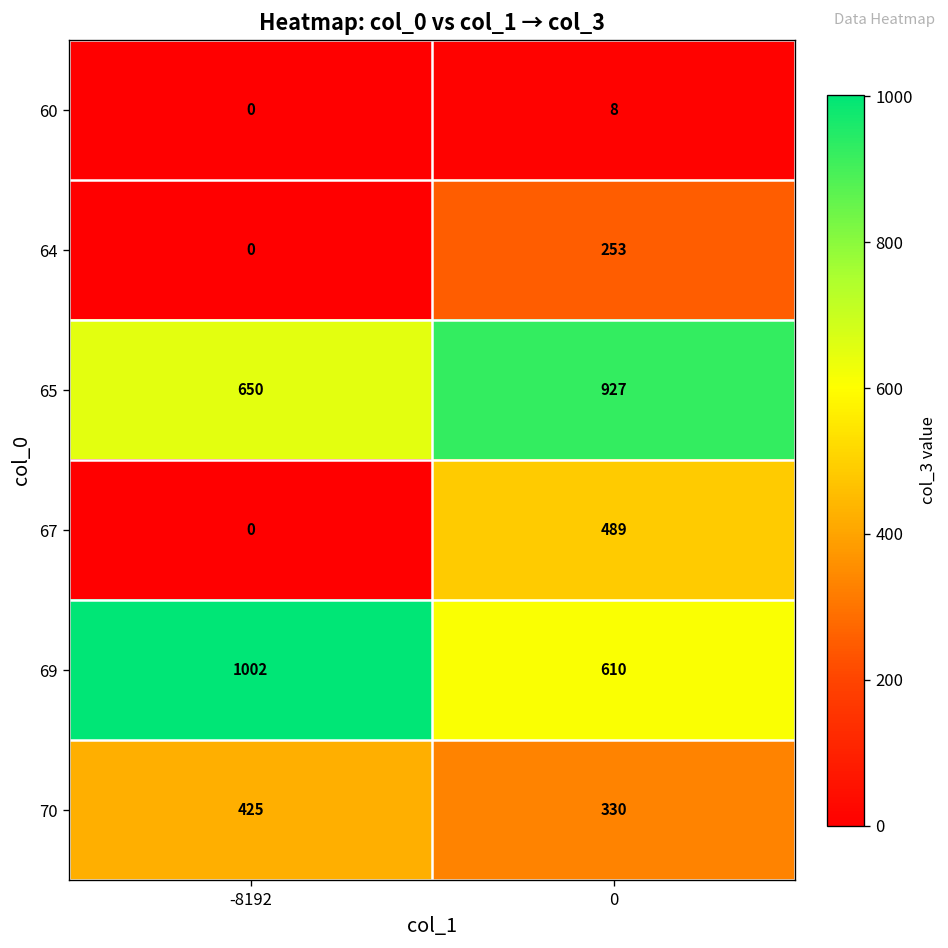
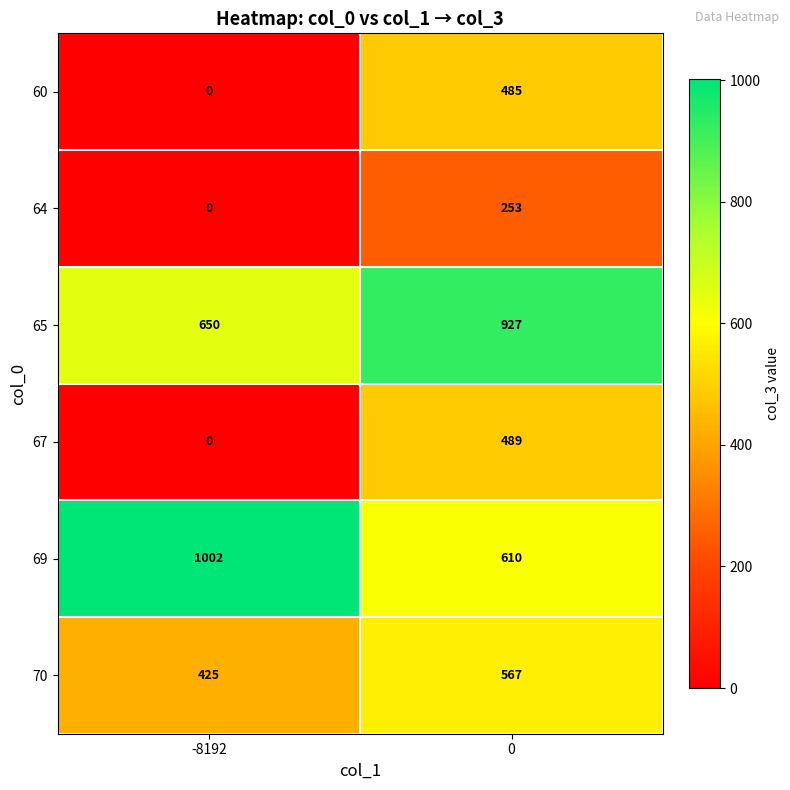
60, 0: 8 -> 485
70, 0: 330 -> 567
